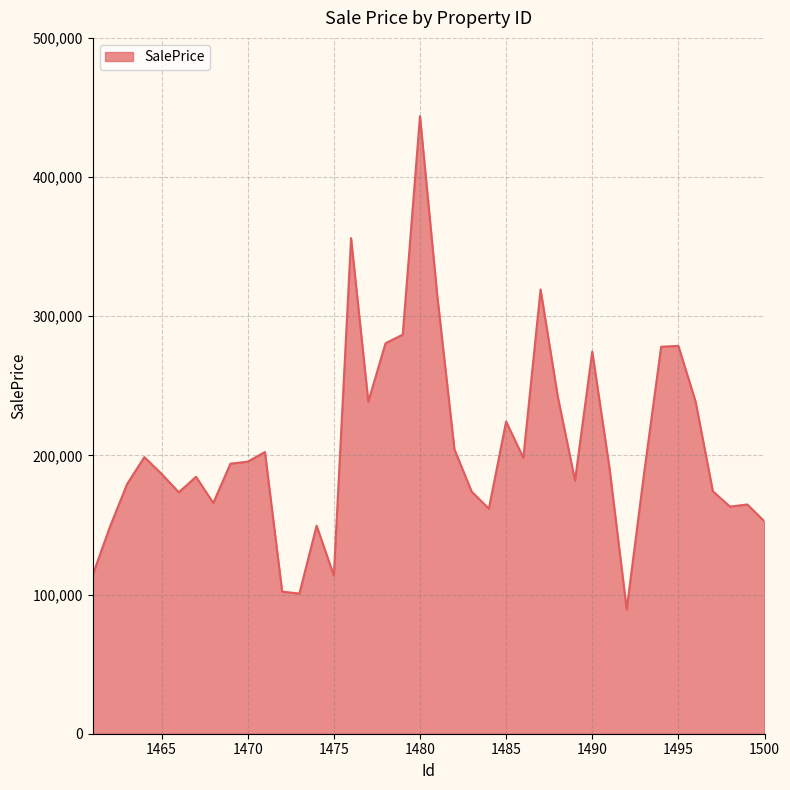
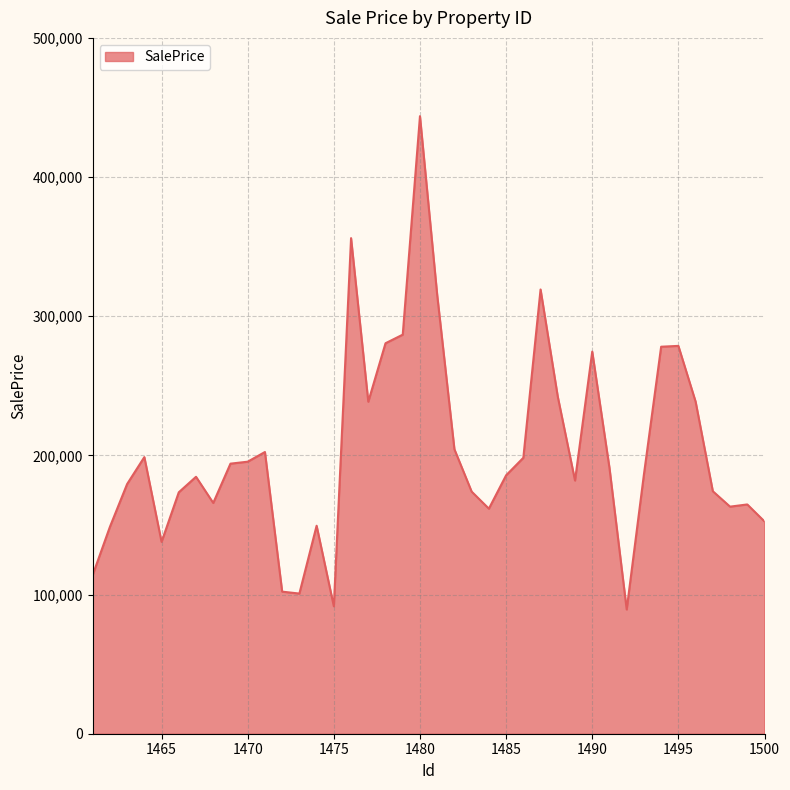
1465: 187,000 -> 138,000
1475: 114,000 -> 92,000
1485: 224,000 -> 186,000
